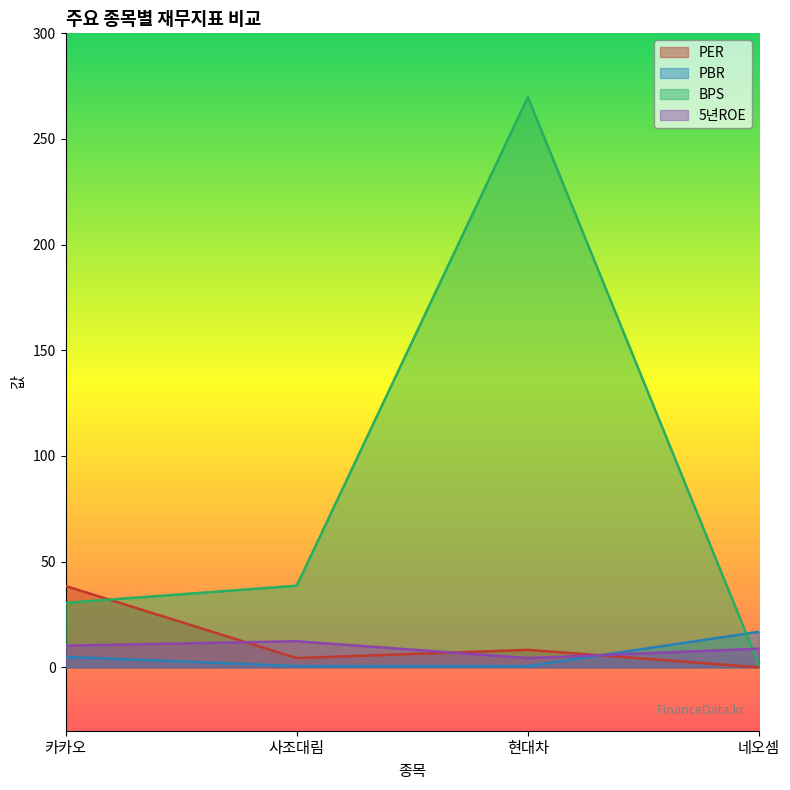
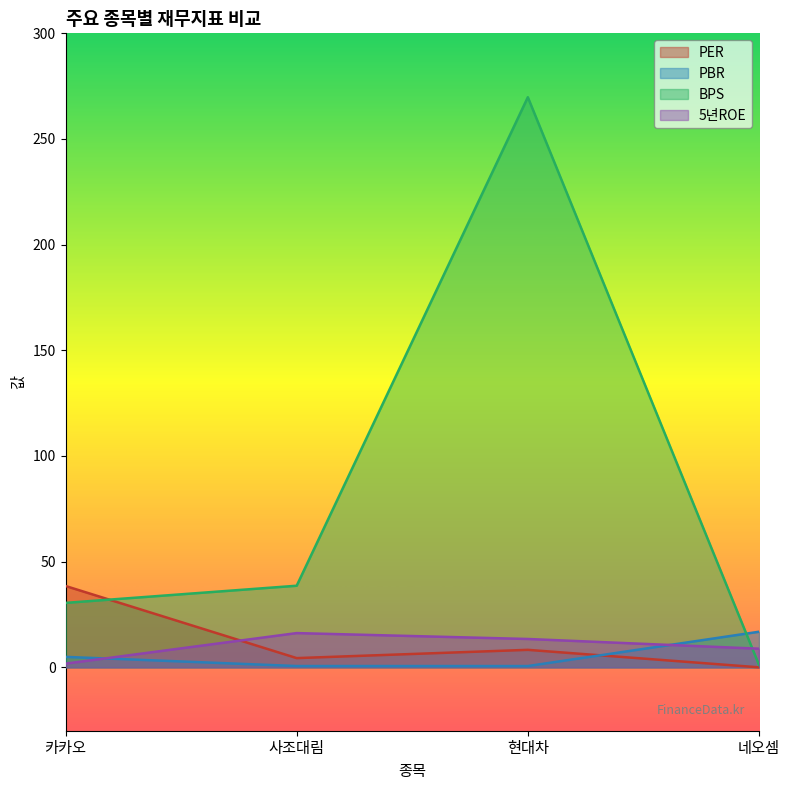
5년ROE, 카카오: 10 -> 2
5년ROE, 사조대림: 12 -> 16
5년ROE, 현대차: 4 -> 13
